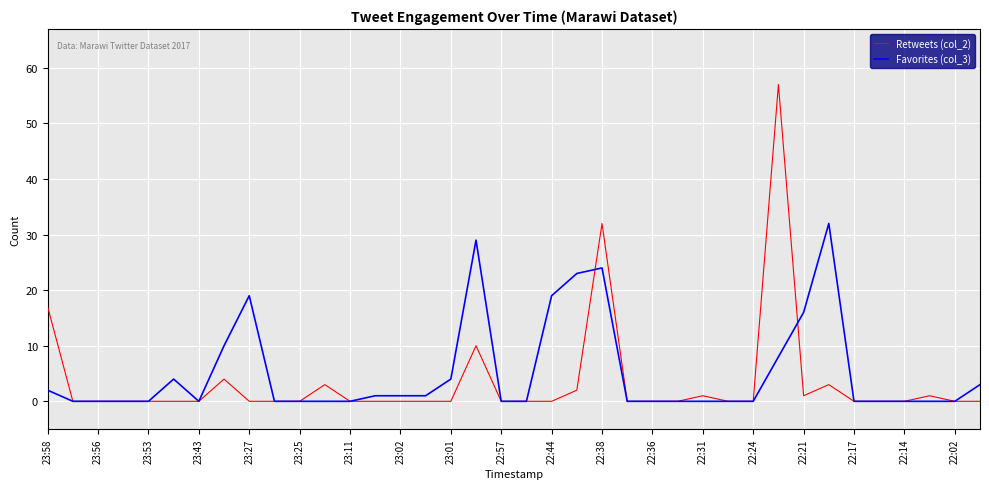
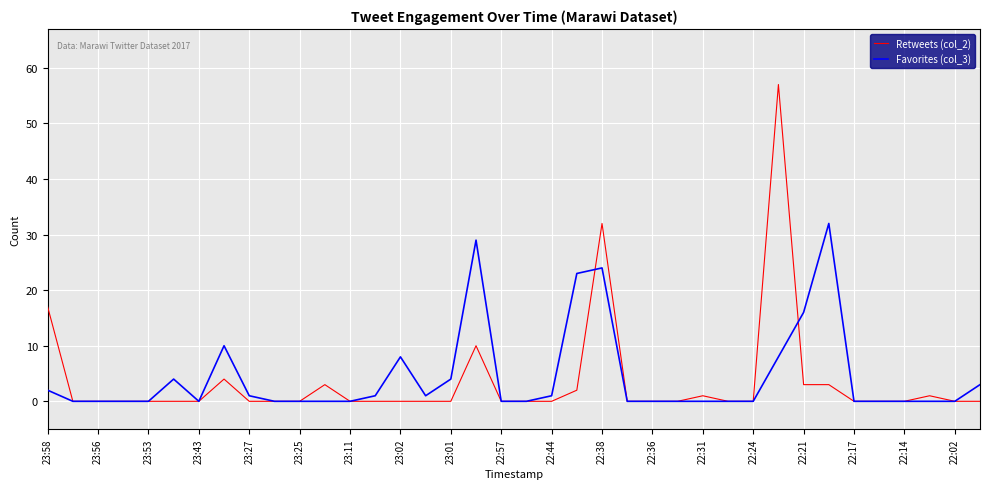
Favorites (col_3), 23:27: 19 -> 1
Favorites (col_3), 23:02: 1 -> 8
Favorites (col_3), 22:44: 19 -> 1
Retweets (col_2), 22:21: 1 -> 3
